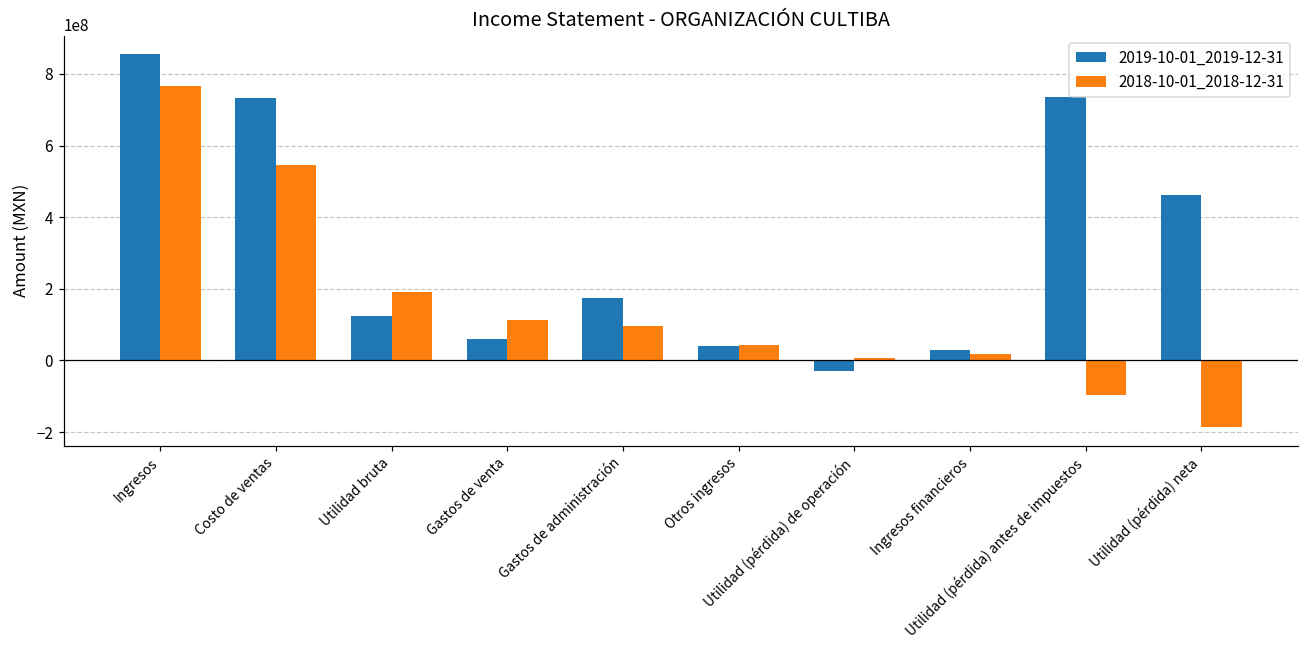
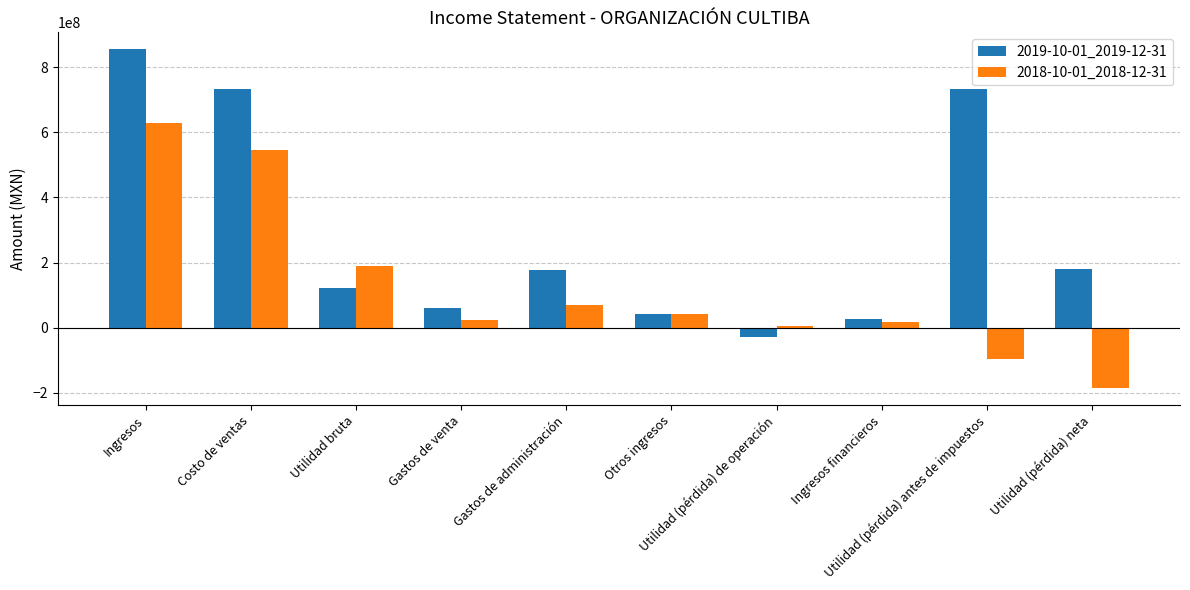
2018-10-01_2018-12-31, Ingresos: 770000000 -> 630000000
2018-10-01_2018-12-31, Gastos de venta: 110000000 -> 20000000
2018-10-01_2018-12-31, Gastos de administración: 100000000 -> 70000000
2019-10-01_2019-12-31, Utilidad (pérdida) neta: 460000000 -> 180000000
